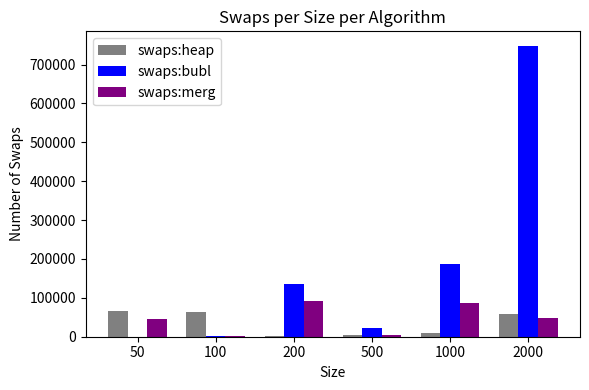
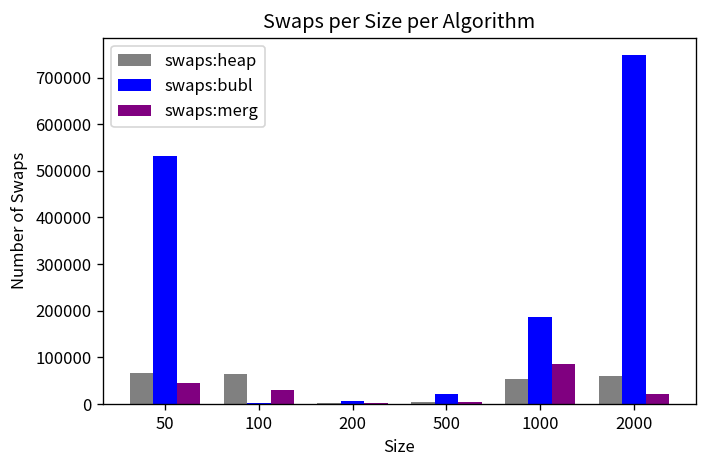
swaps:bubl, 50: 0 -> 530000
swaps:merg, 100: 0 -> 30000
swaps:bubl, 200: 140000 -> 10000
swaps:merg, 200: 90000 -> 0
swaps:heap, 1000: 10000 -> 50000
swaps:merg, 2000: 50000 -> 20000
